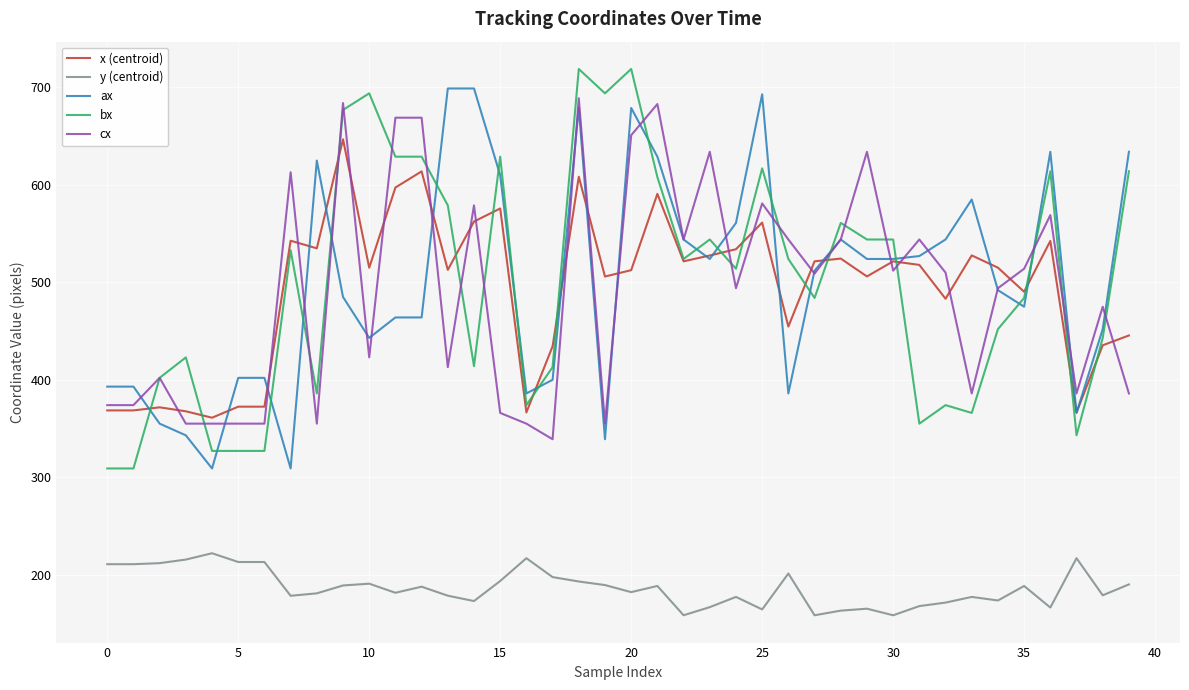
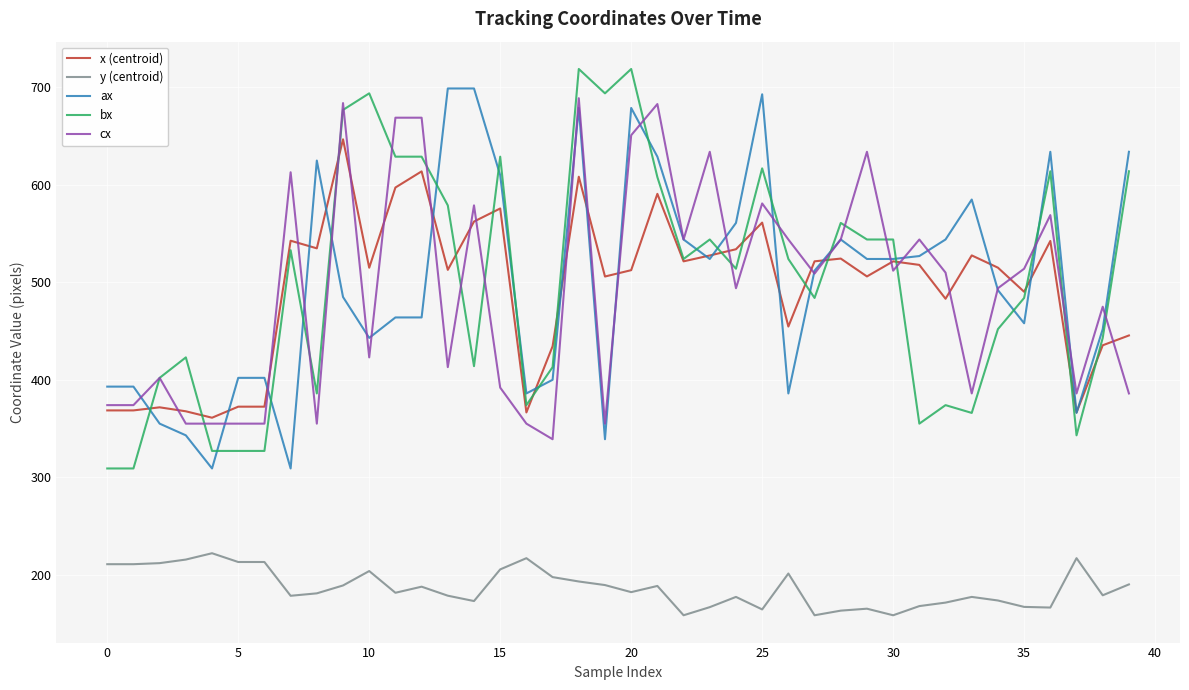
y (centroid), 10: 190 -> 200
y (centroid), 15: 190 -> 210
cx, 15: 370 -> 390
y (centroid), 35: 190 -> 170
ax, 35: 480 -> 460
